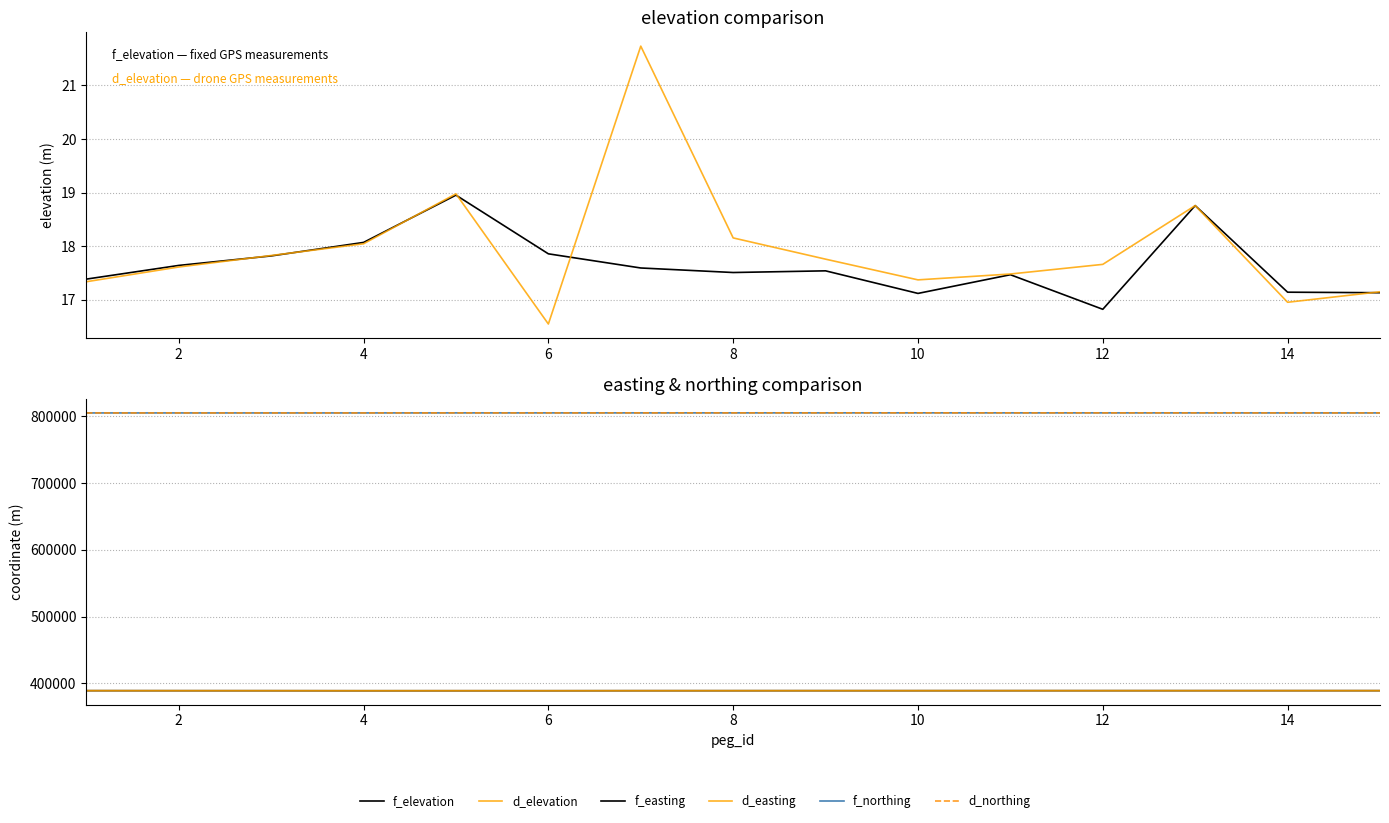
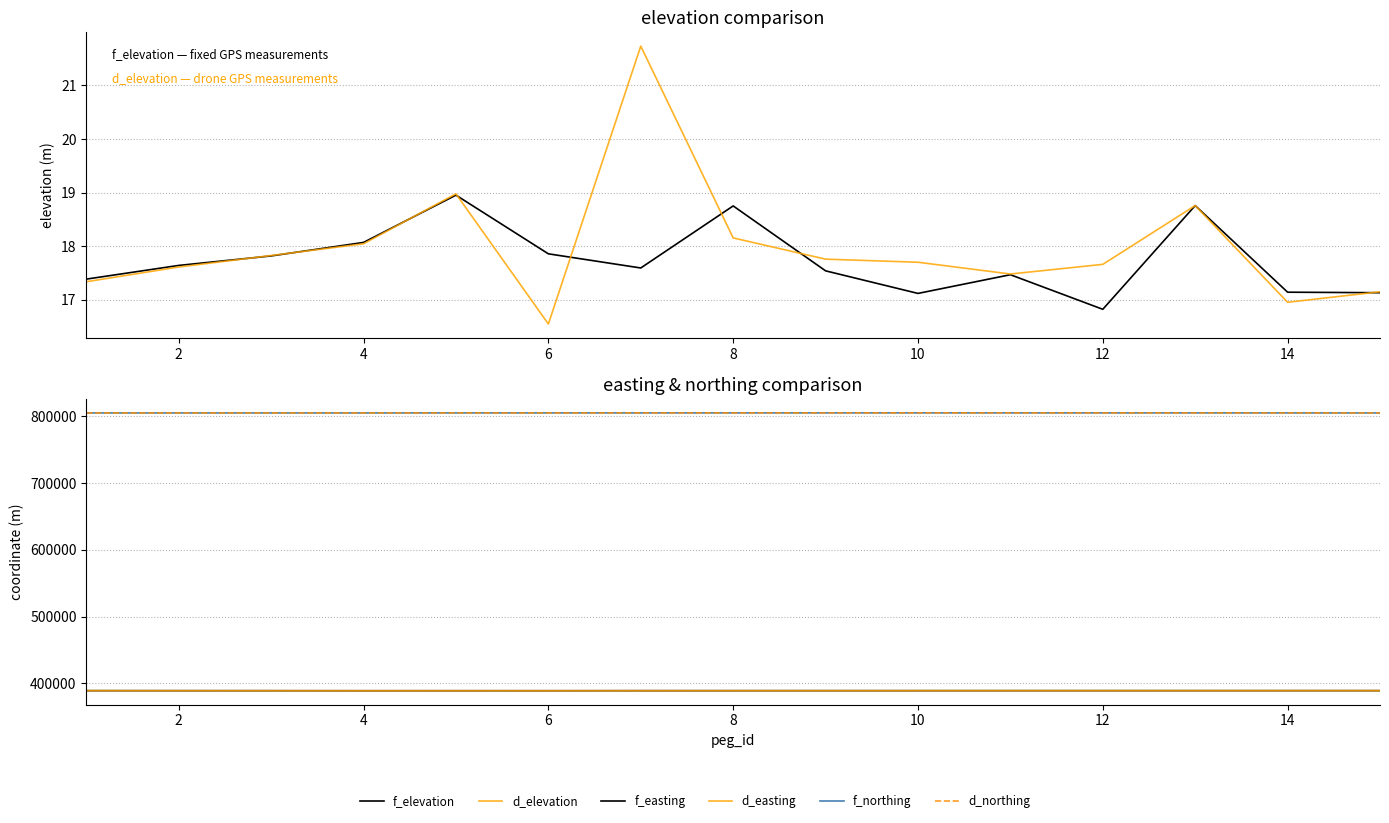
elevation comparison, f_elevation, 8: 17.5 -> 18.8
elevation comparison, d_elevation, 10: 17.4 -> 17.7
